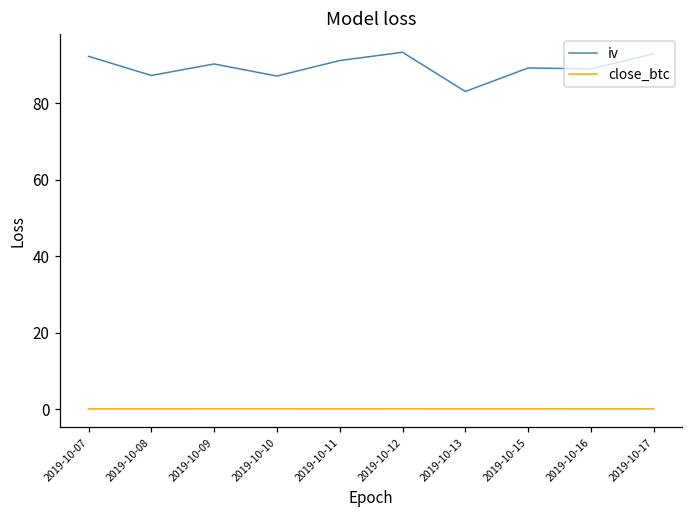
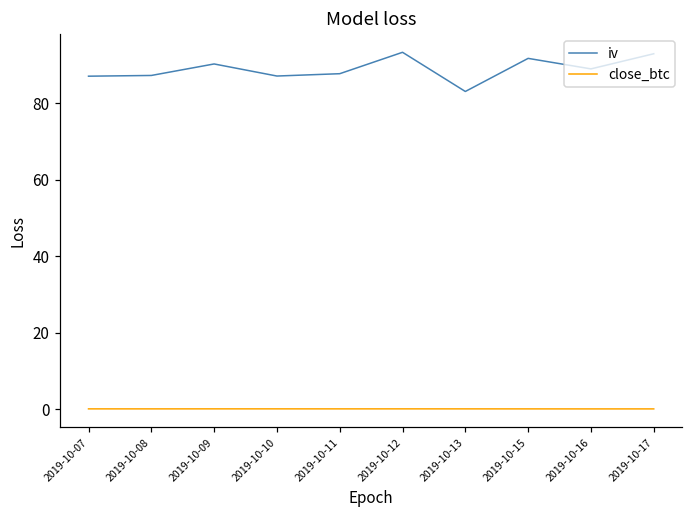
iv, 2019-10-07: 92 -> 87
iv, 2019-10-11: 91 -> 88
iv, 2019-10-15: 89 -> 92
